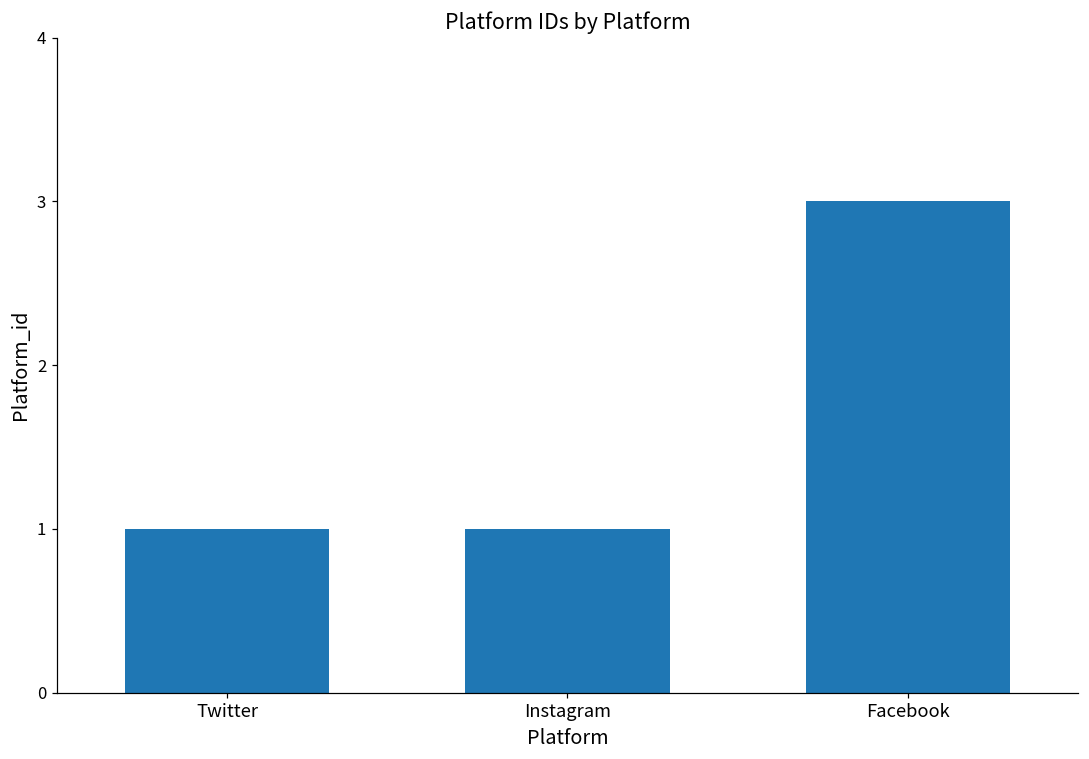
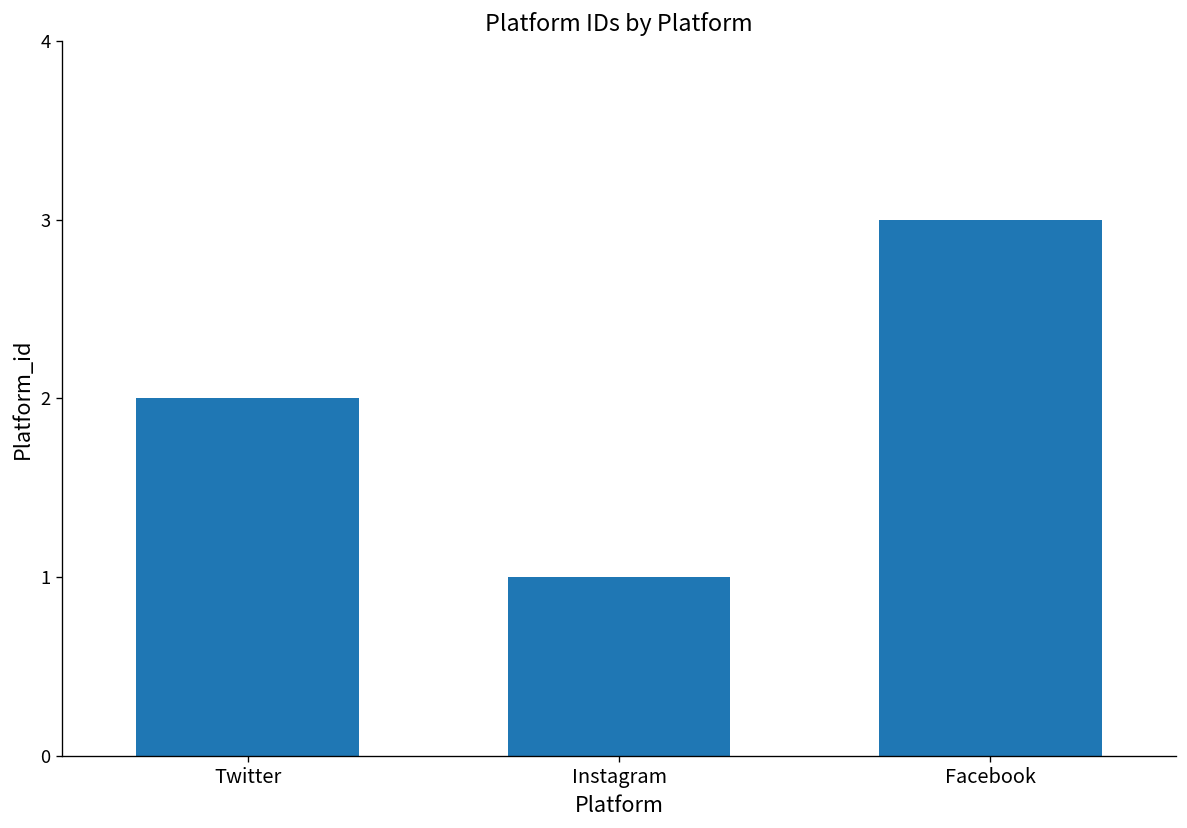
Twitter: 1 -> 2
